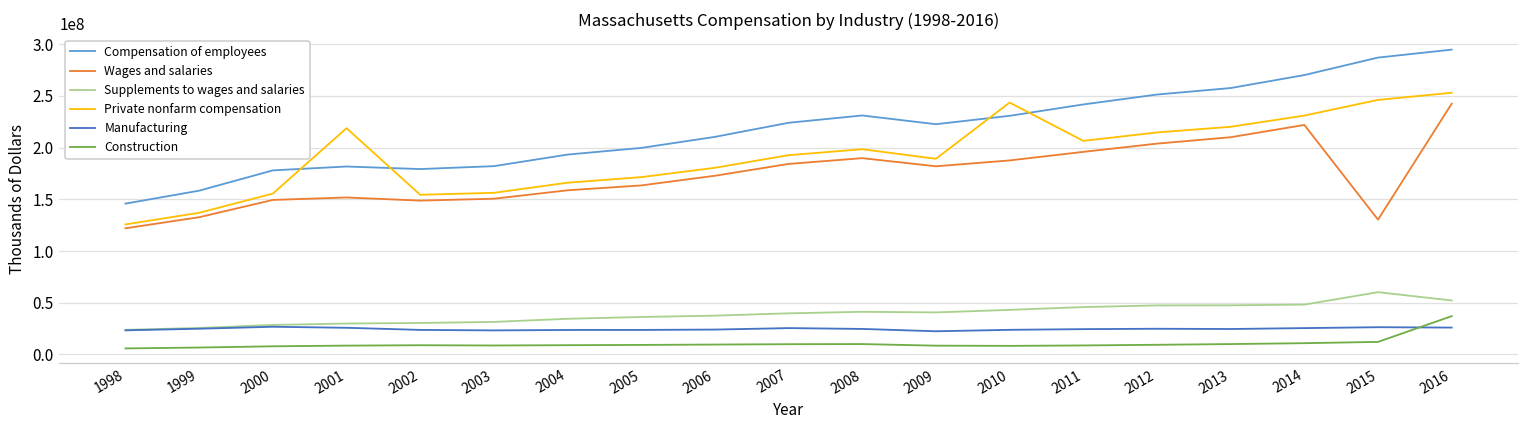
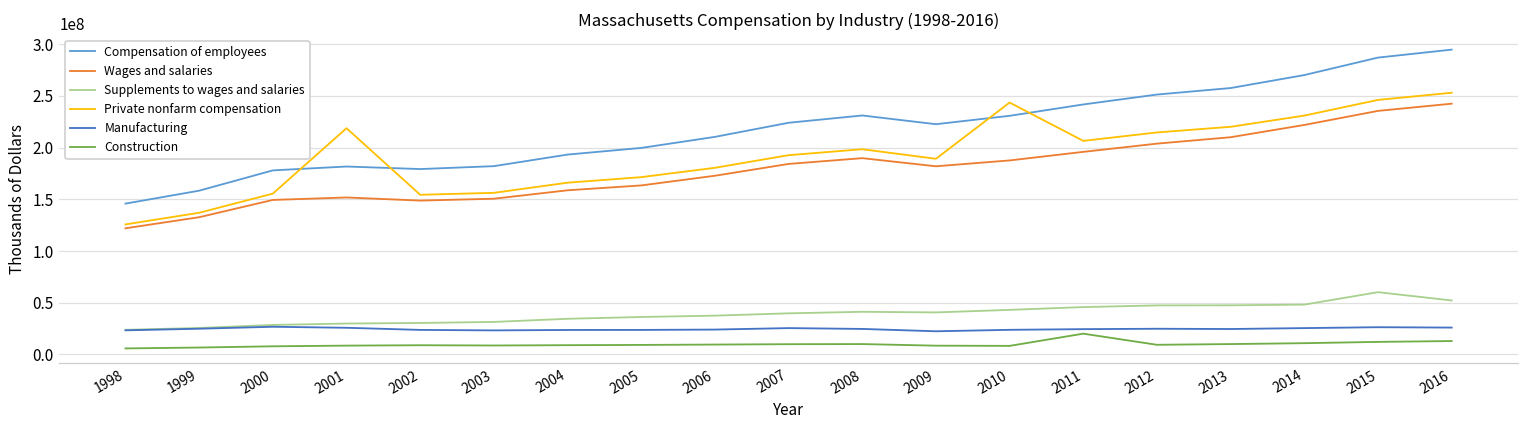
Construction, 2011: 10000000 -> 20000000
Wages and salaries, 2015: 130000000 -> 240000000
Construction, 2016: 40000000 -> 10000000
